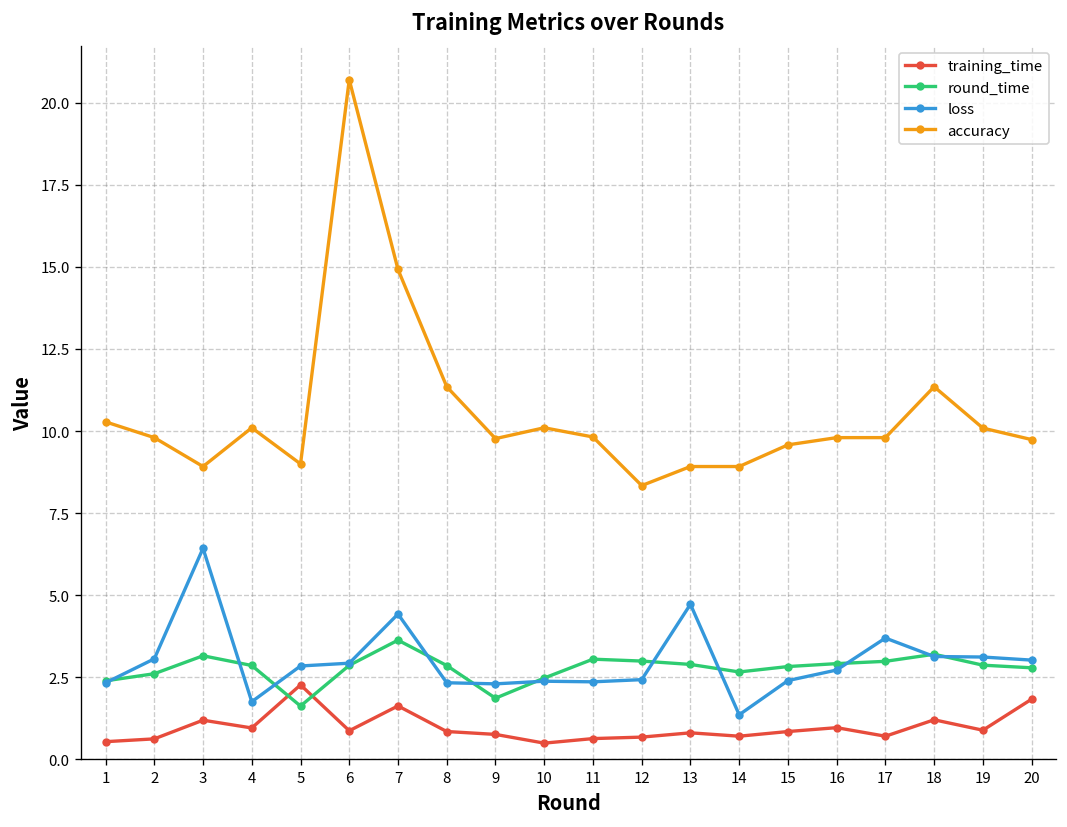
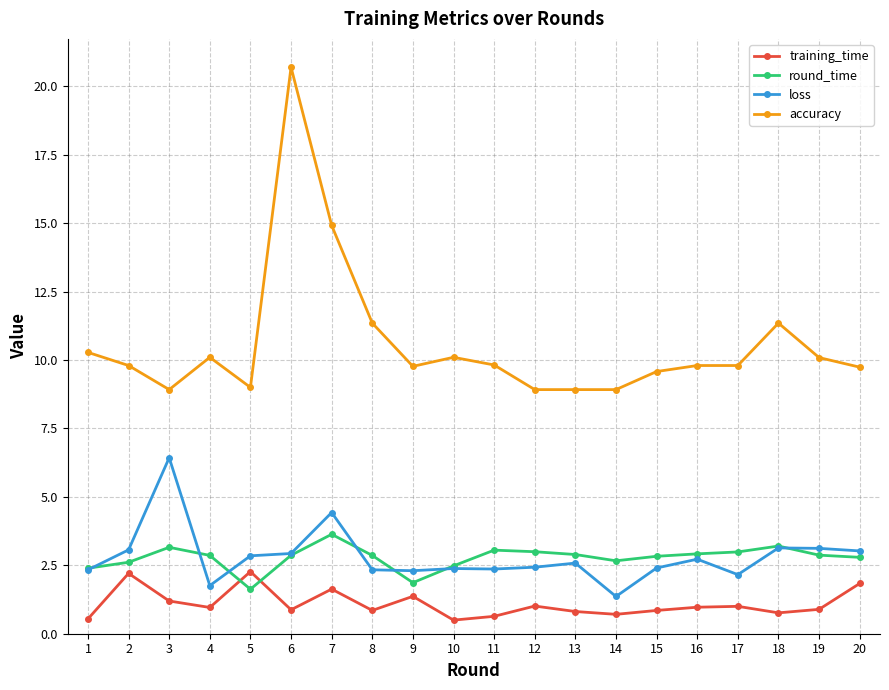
training_time, 2: 0.6 -> 2.2
training_time, 9: 0.8 -> 1.4
training_time, 12: 0.7 -> 1.0
accuracy, 12: 8.3 -> 8.9
loss, 13: 4.7 -> 2.6
training_time, 17: 0.7 -> 1.0
loss, 17: 3.7 -> 2.2
training_time, 18: 1.2 -> 0.8
